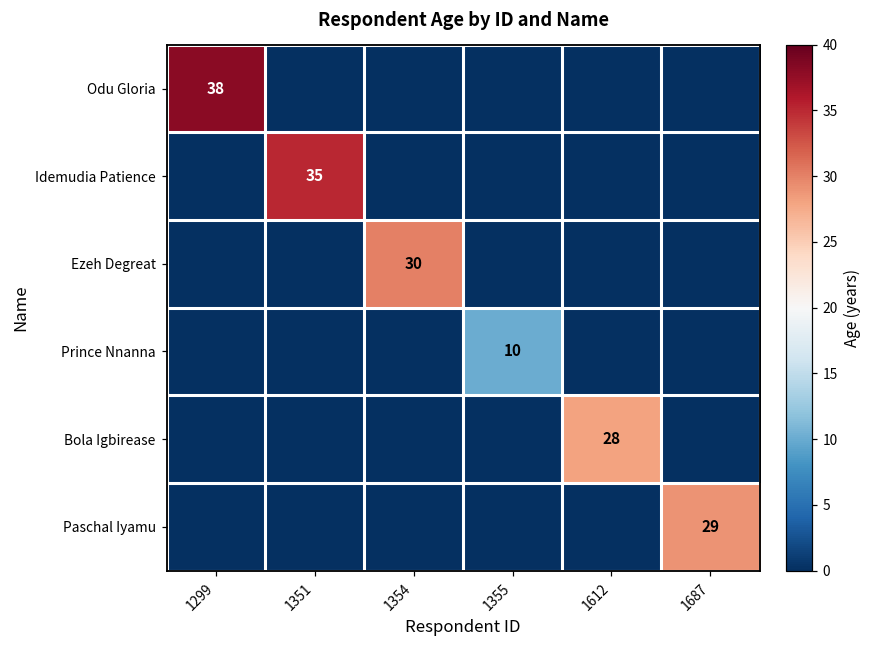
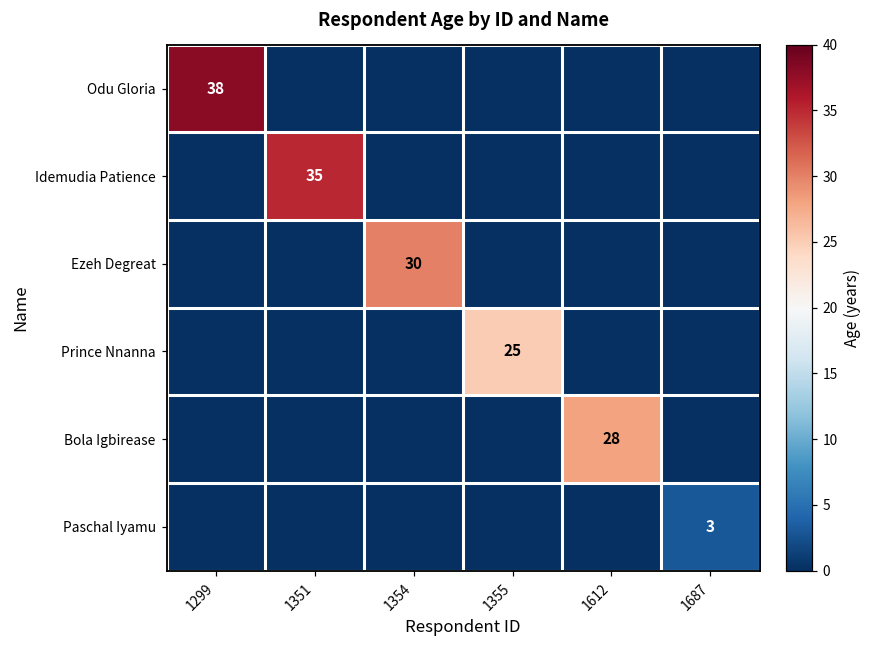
Prince Nnanna, 1355: 10 -> 25
Paschal Iyamu, 1687: 29 -> 3
